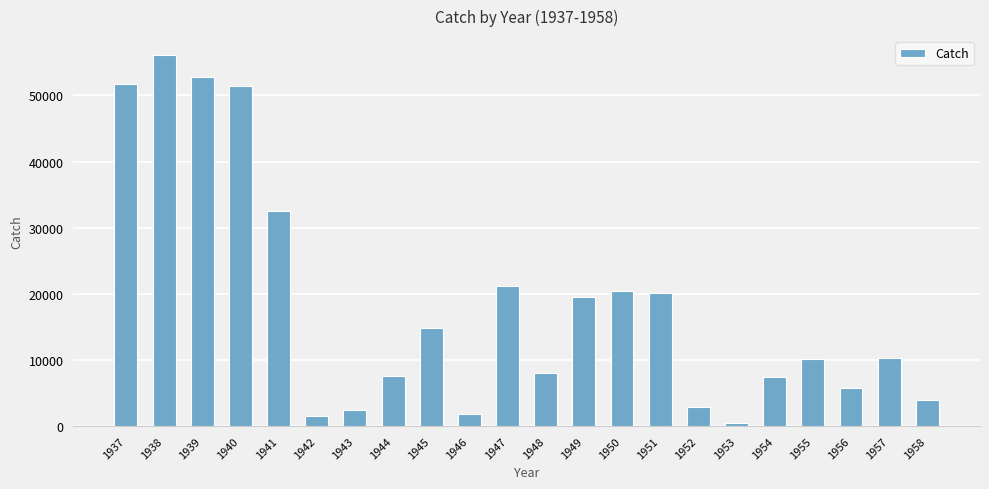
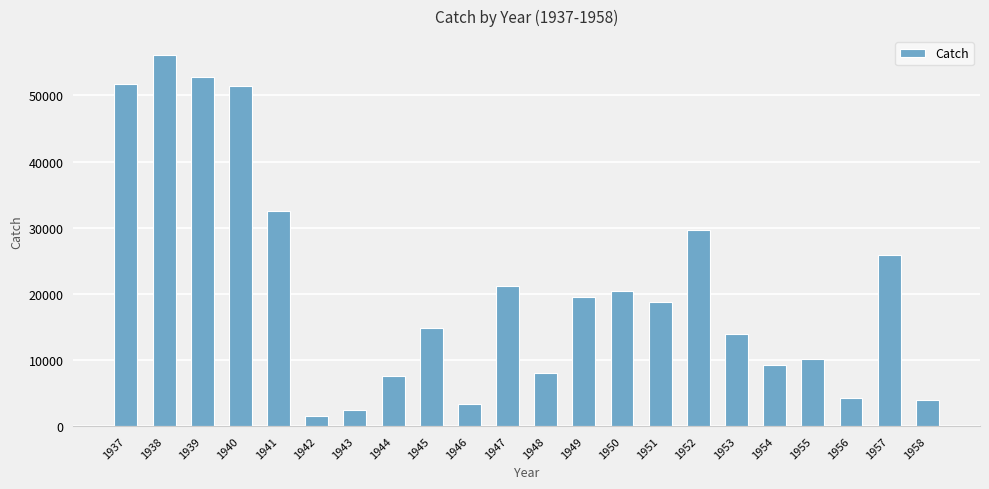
1946: 2000 -> 3000
1951: 20000 -> 19000
1952: 3000 -> 30000
1953: 0 -> 14000
1954: 7000 -> 9000
1956: 6000 -> 4000
1957: 10000 -> 26000
